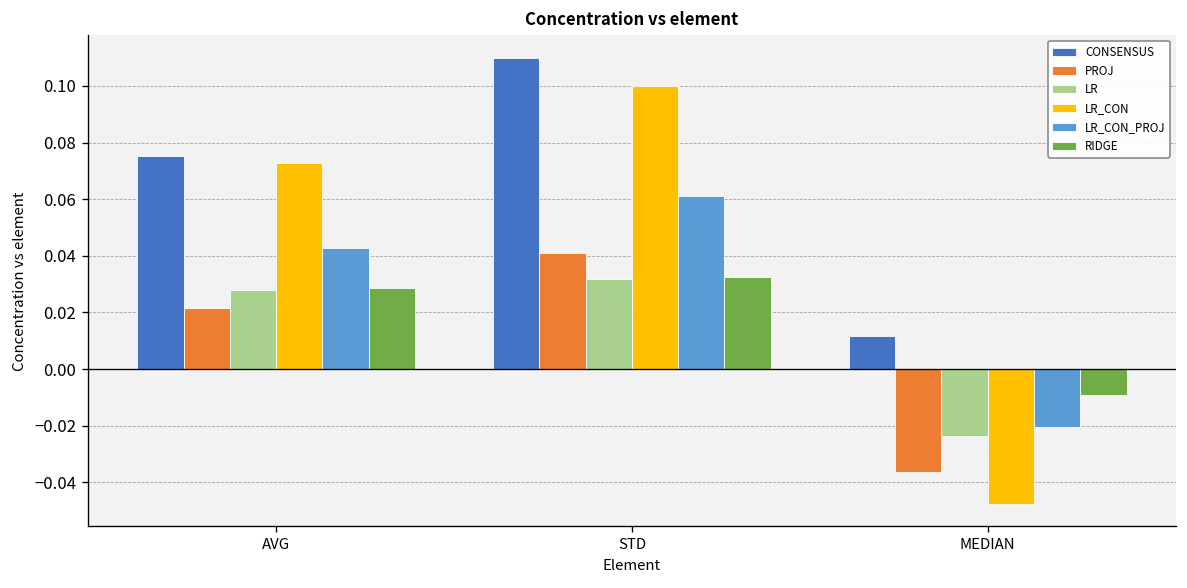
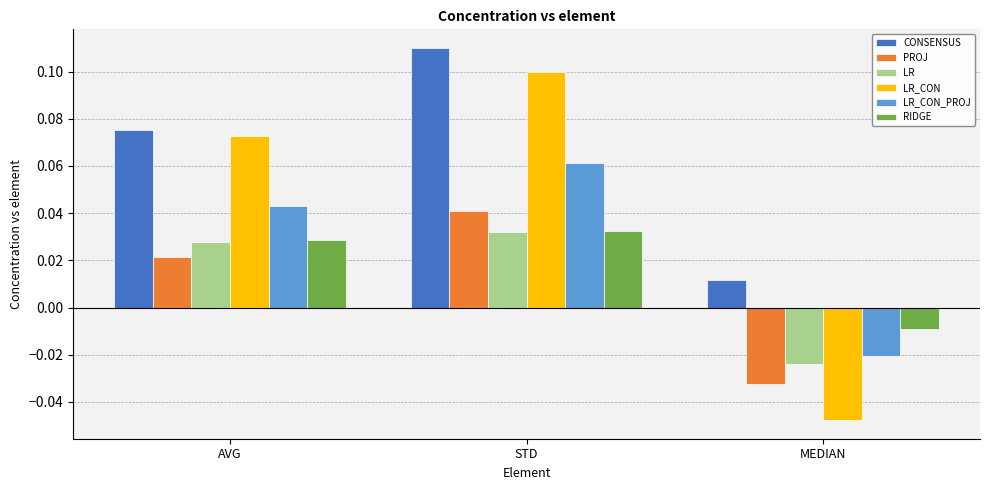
PROJ, MEDIAN: -0.036 -> -0.033
